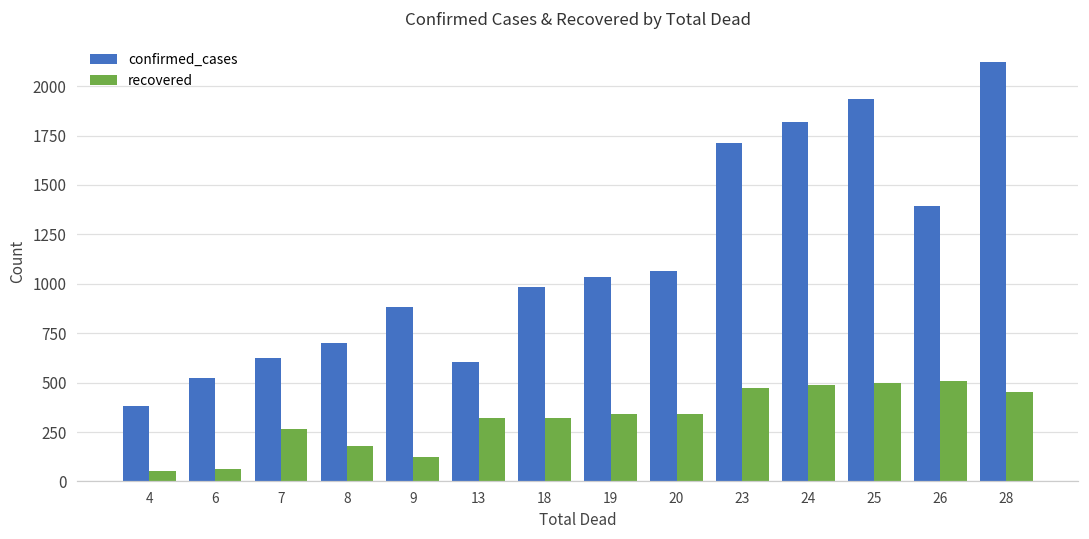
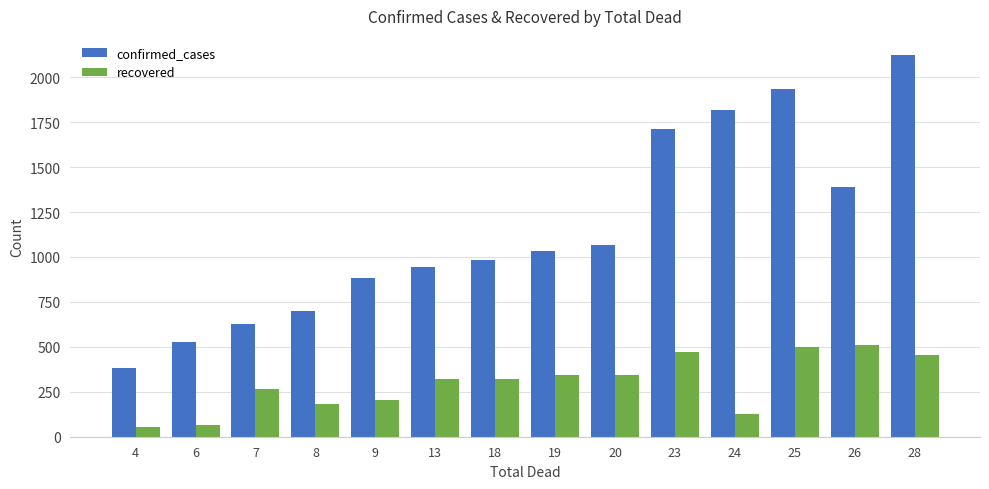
recovered, 9: 120 -> 210
confirmed_cases, 13: 600 -> 940
recovered, 24: 490 -> 130
